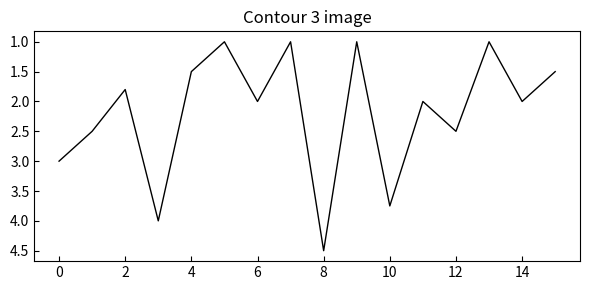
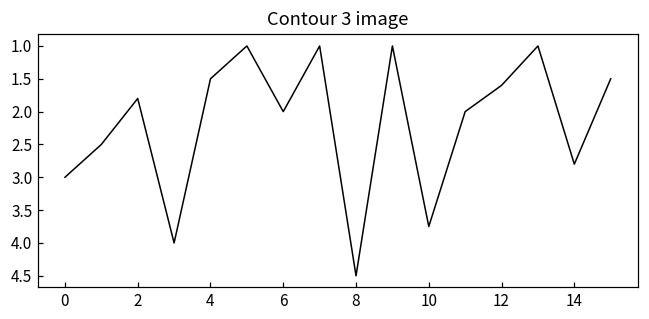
12: 2.5 -> 1.6
14: 2.0 -> 2.8
